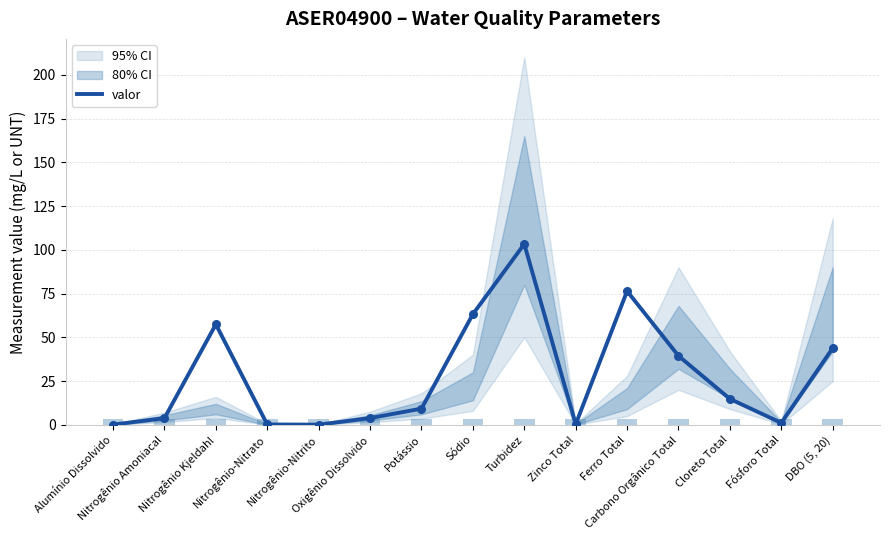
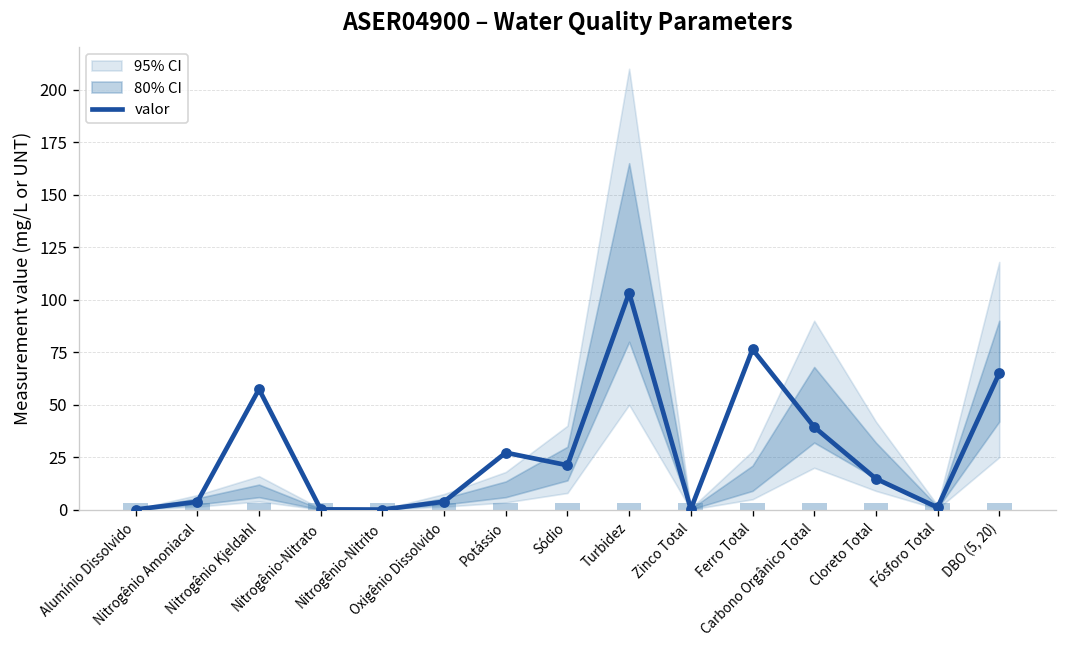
valor, Potássio: 9 -> 27
valor, Sódio: 63 -> 21
valor, DBO (5, 20): 44 -> 65
